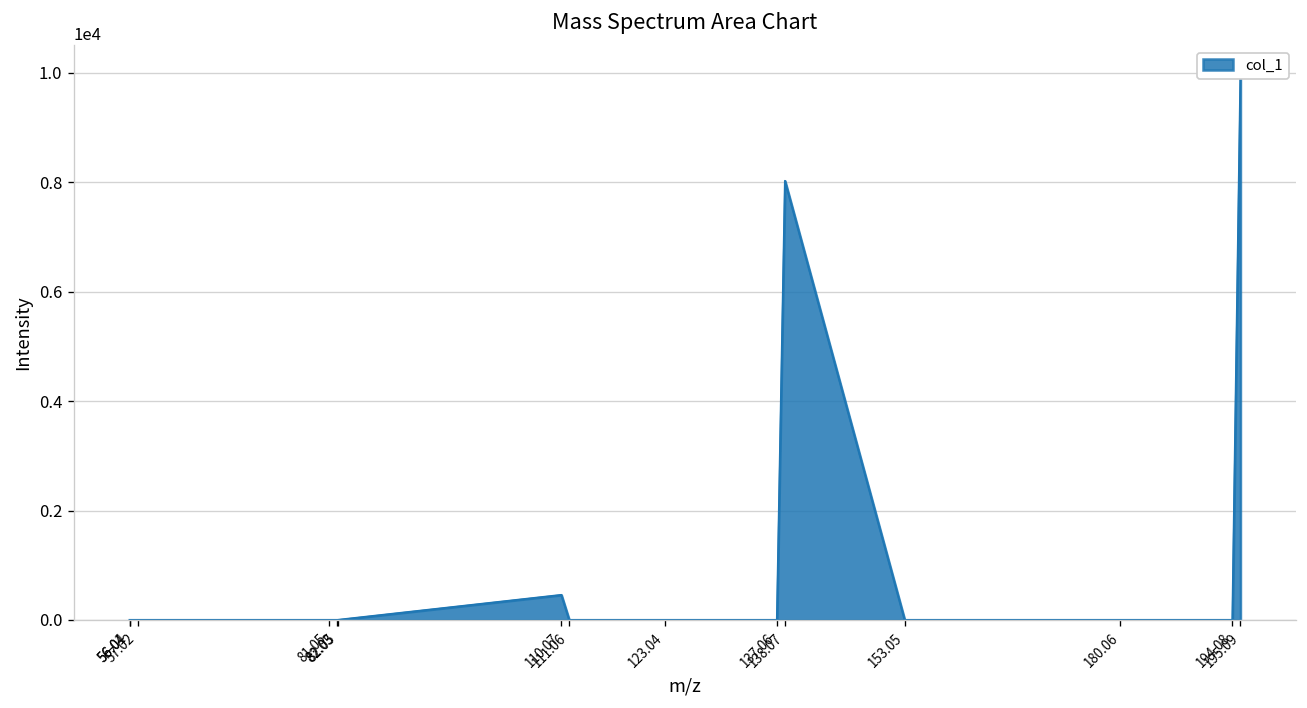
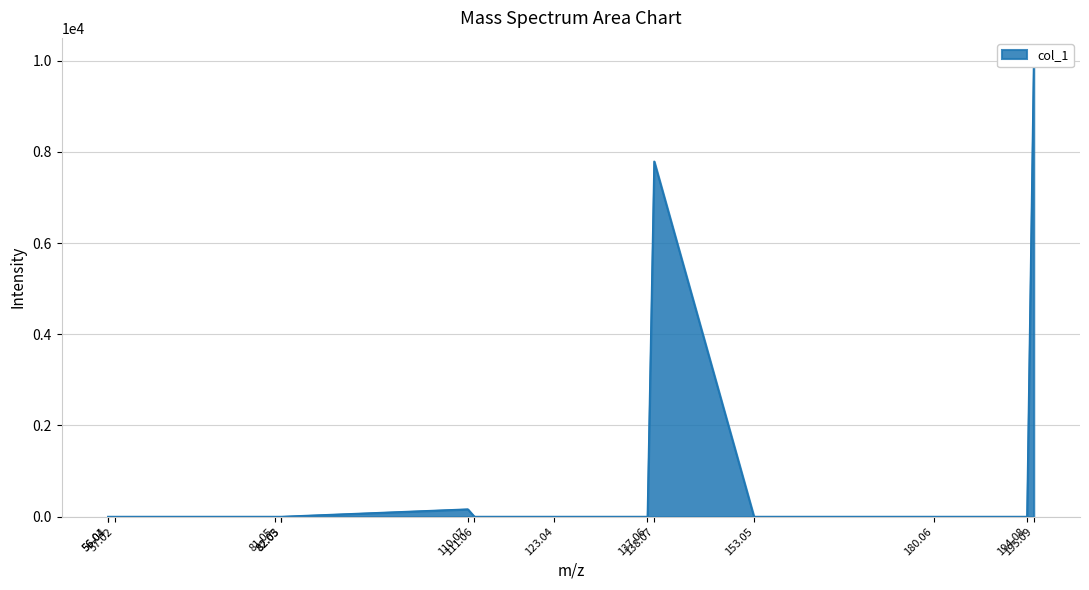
110.07: 500 -> 200
138.07: 8000 -> 7800
